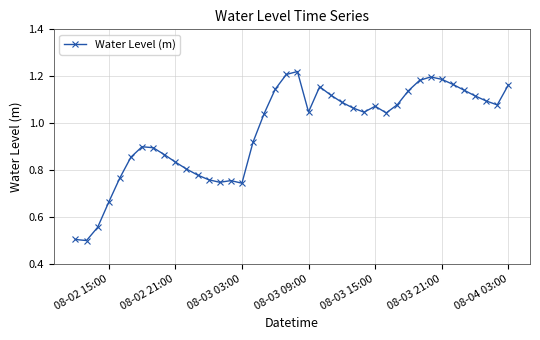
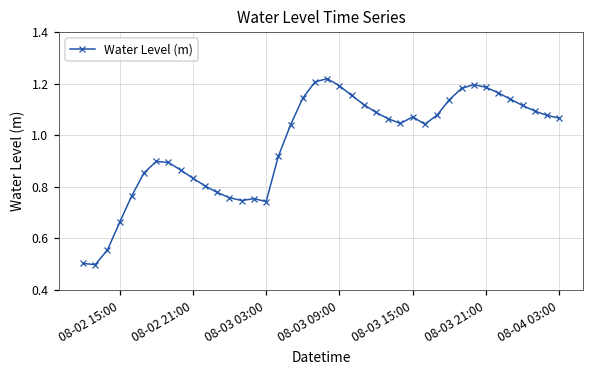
08-03 09:00: 1.05 -> 1.19
08-04 03:00: 1.16 -> 1.07
